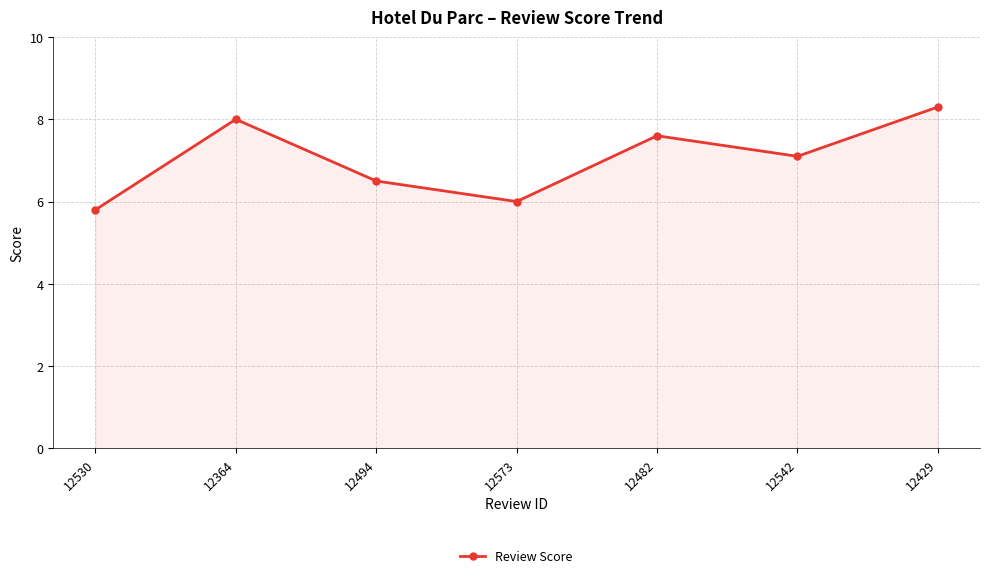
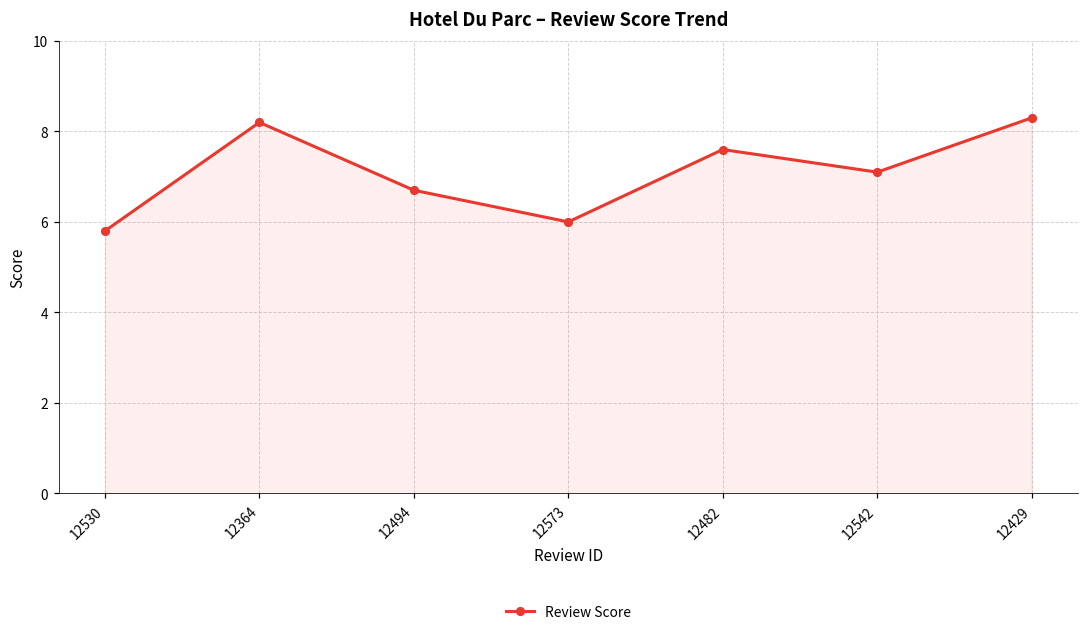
12364: 8.0 -> 8.2
12494: 6.5 -> 6.7
